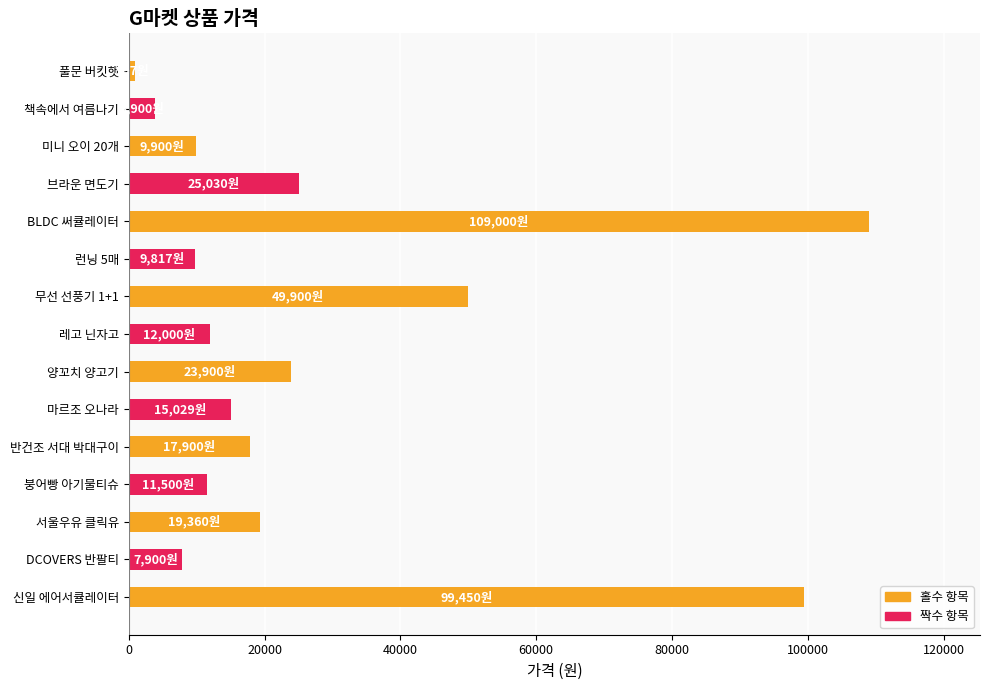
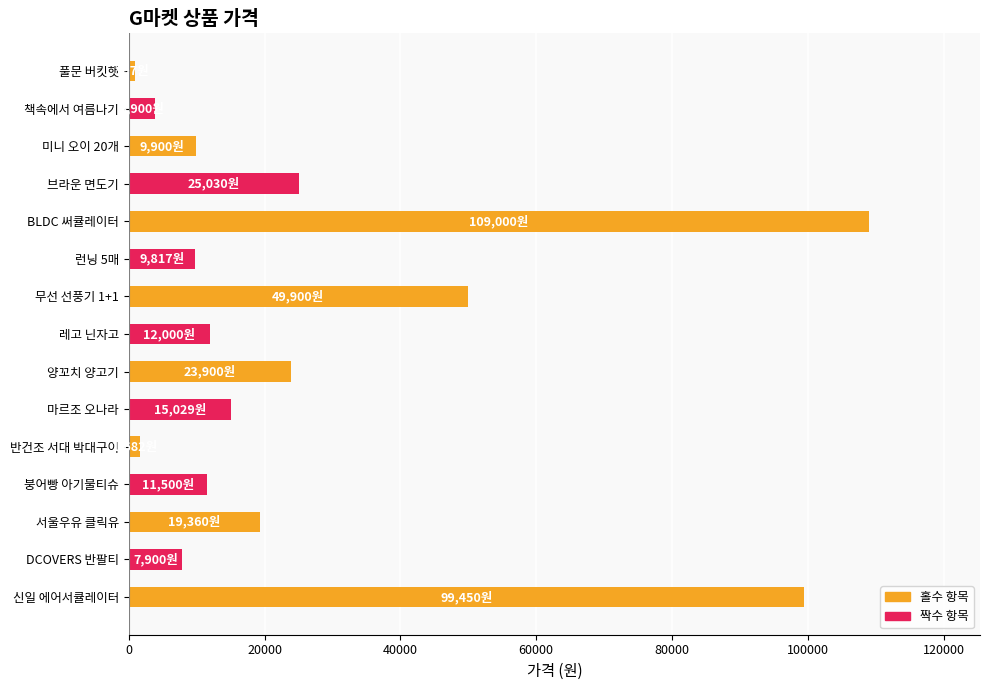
반건조 서대 박대구이: 18000 -> 2000
